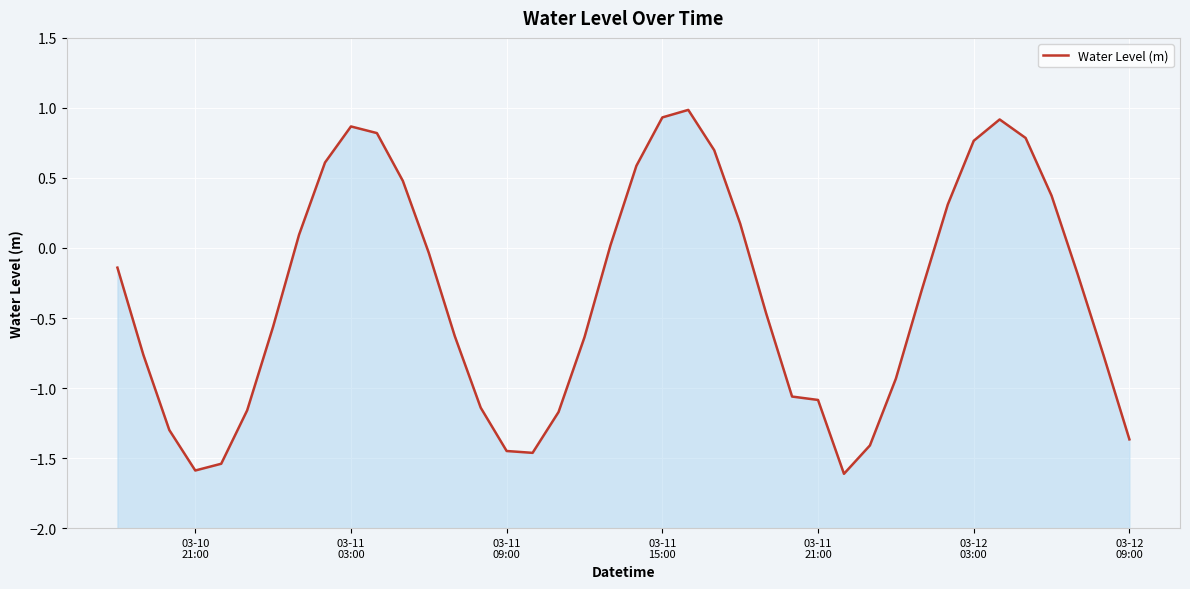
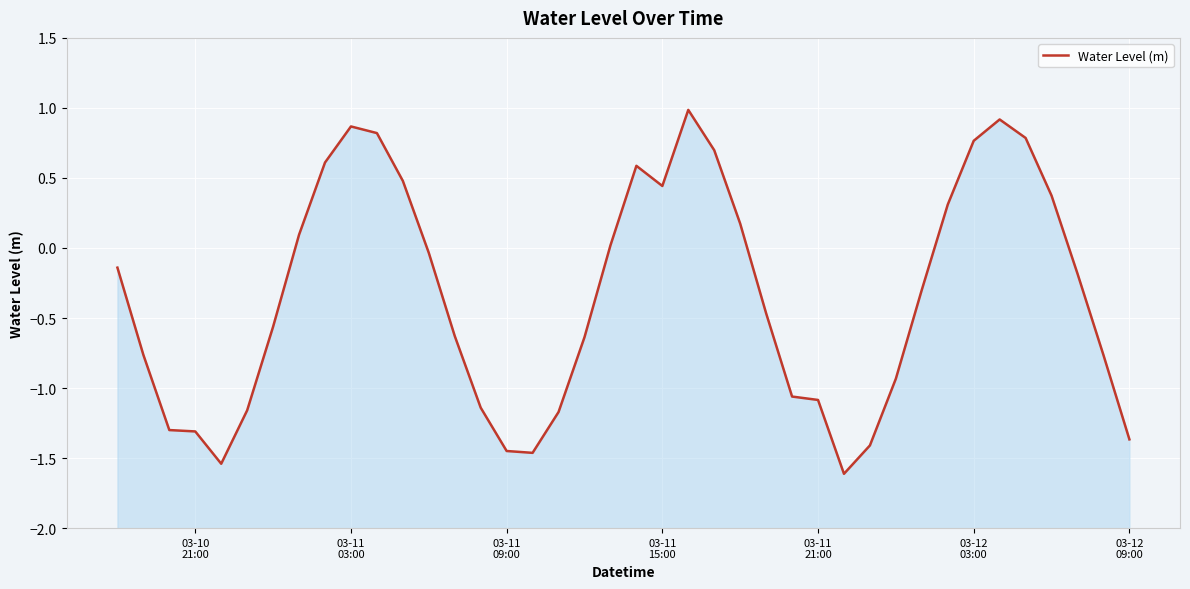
03-10 21:00: -1.59 -> -1.31
03-11 15:00: 0.93 -> 0.44
